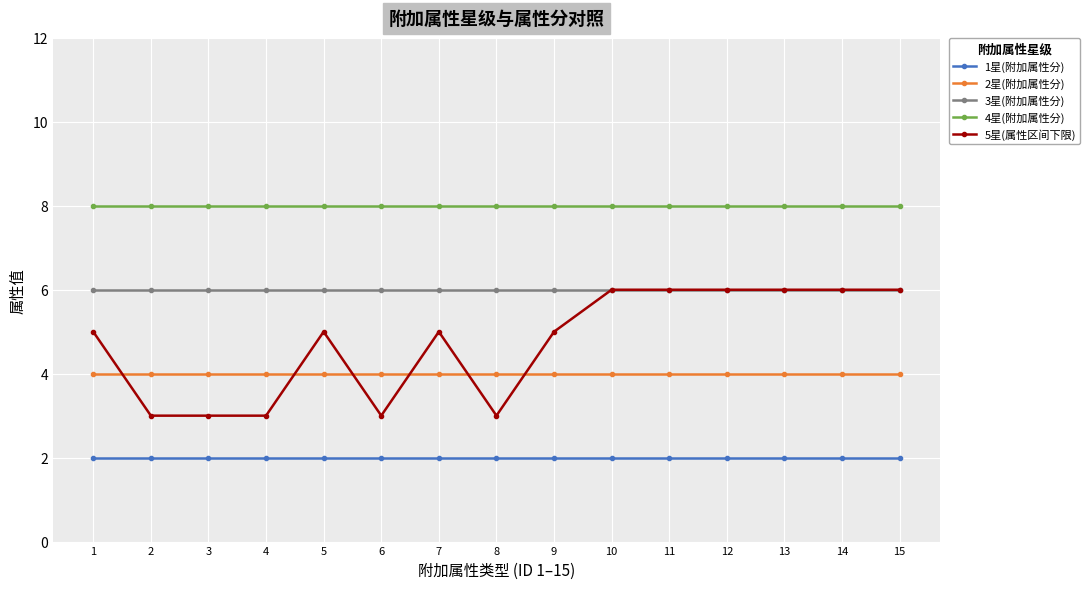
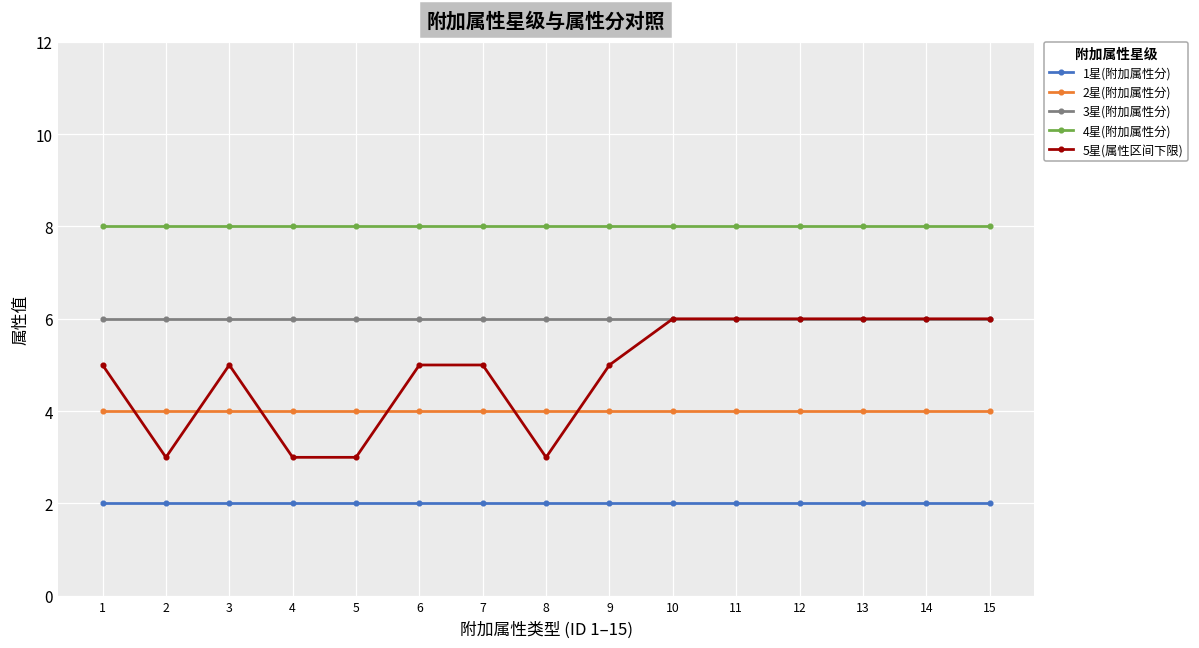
5星(属性区间下限), 3: 3 -> 5
5星(属性区间下限), 5: 5 -> 3
5星(属性区间下限), 6: 3 -> 5
